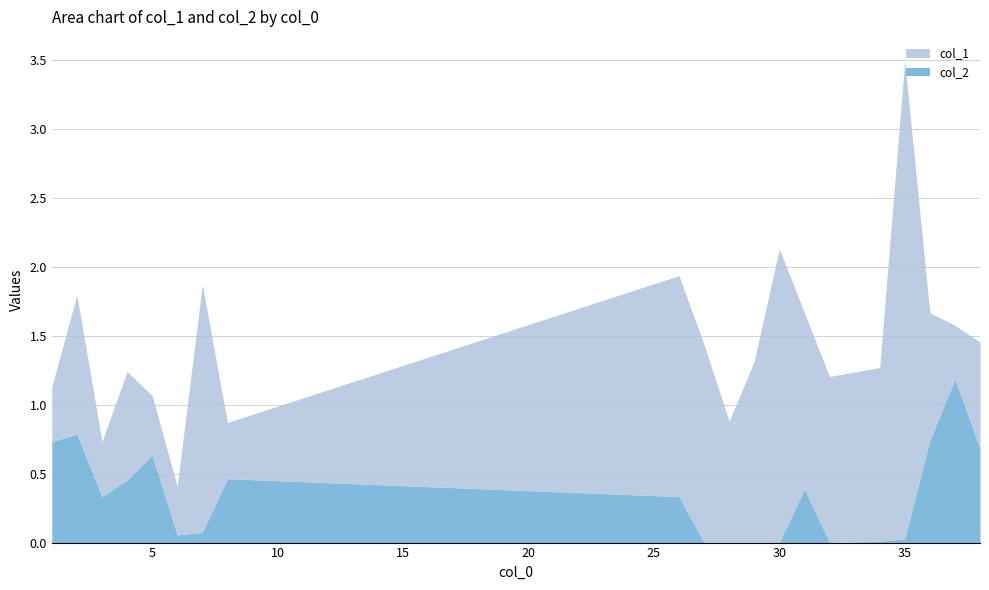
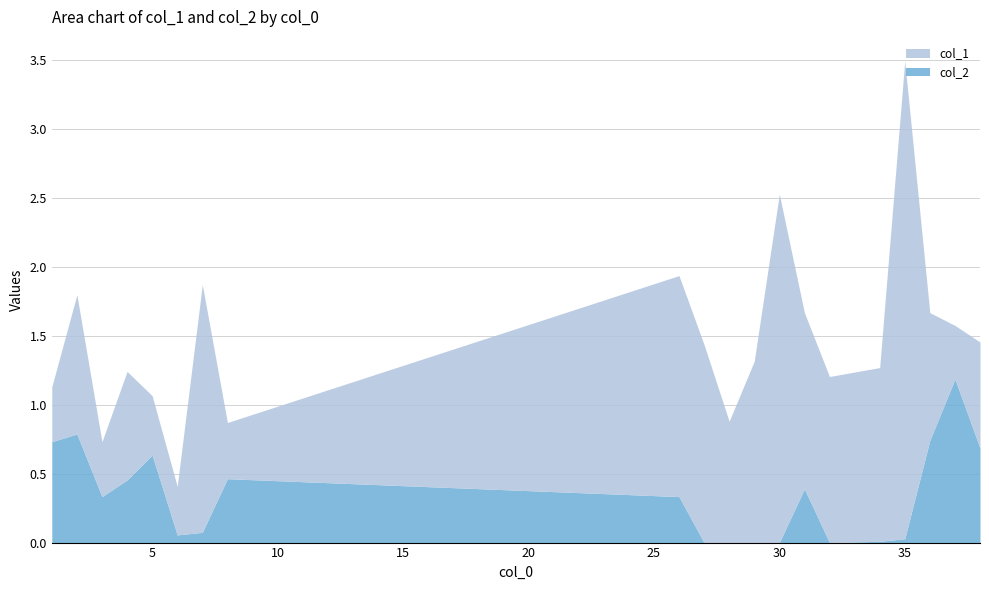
col_1, 30: 2.13 -> 2.53
